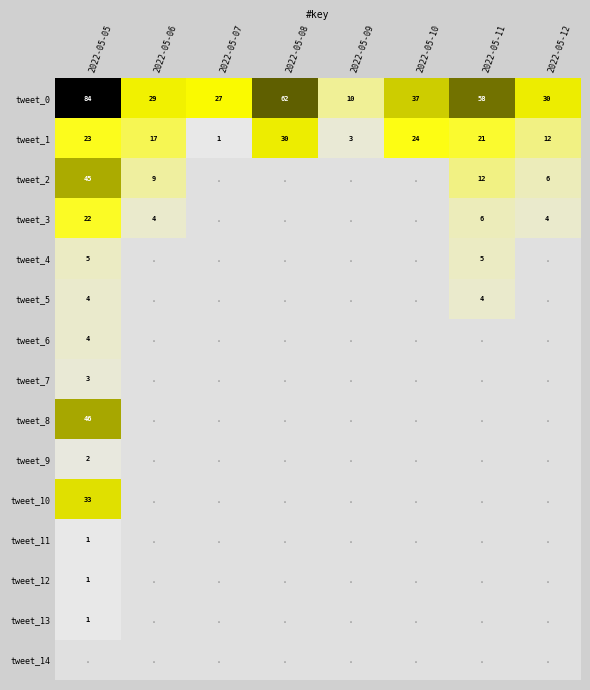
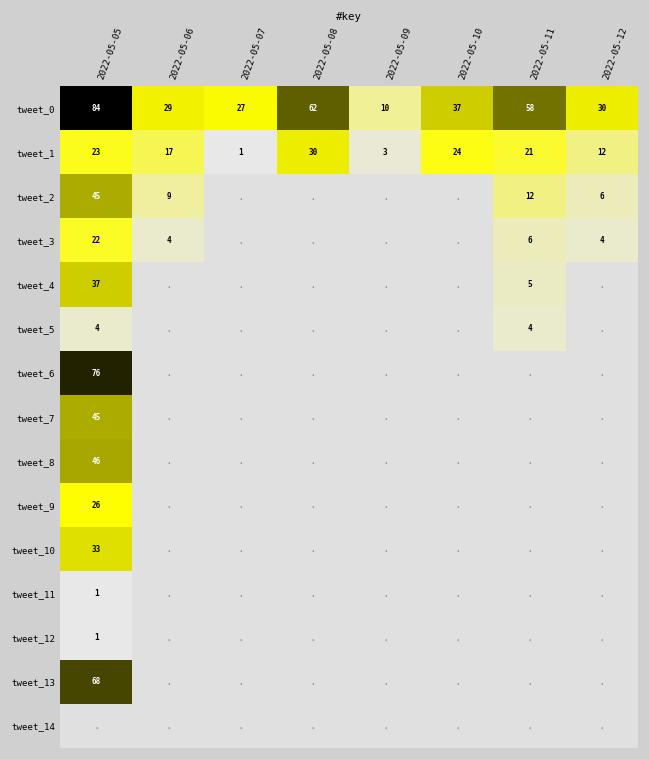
tweet_4, 2022-05-05: 5 -> 37
tweet_6, 2022-05-05: 4 -> 76
tweet_7, 2022-05-05: 3 -> 45
tweet_9, 2022-05-05: 2 -> 26
tweet_13, 2022-05-05: 1 -> 68
